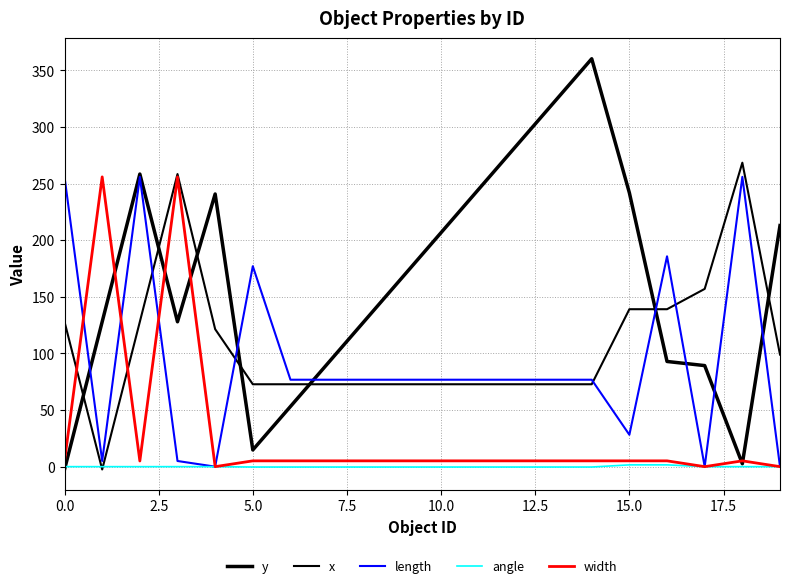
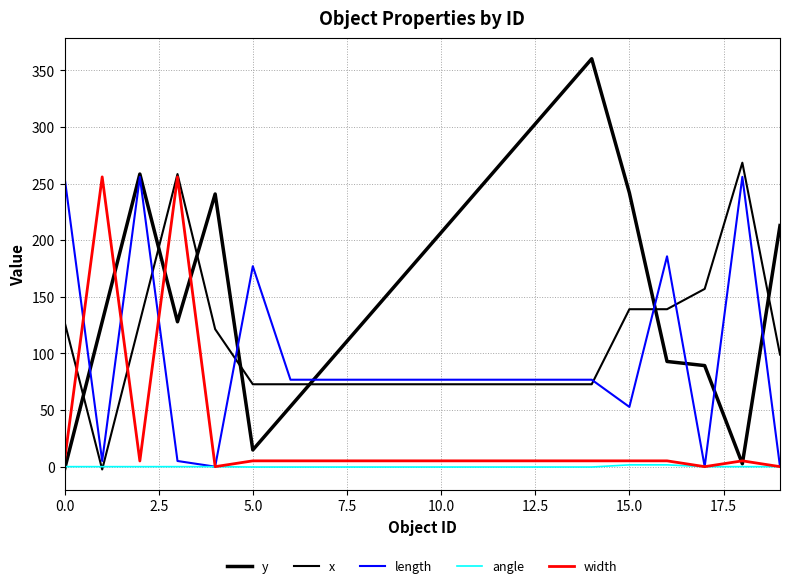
length, 15.0: 28 -> 53
